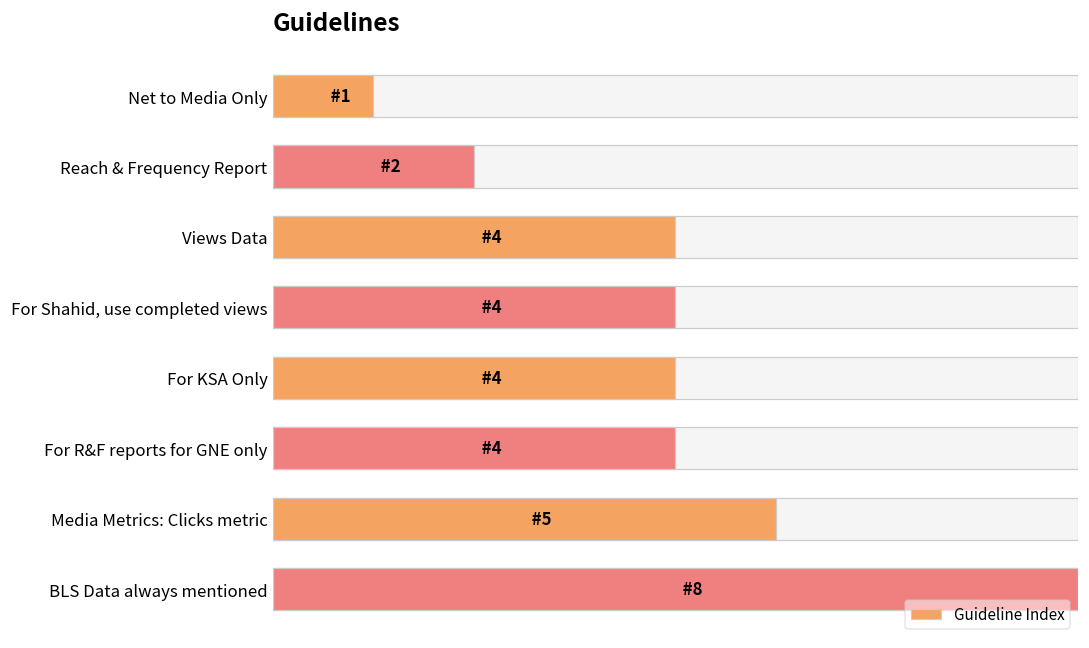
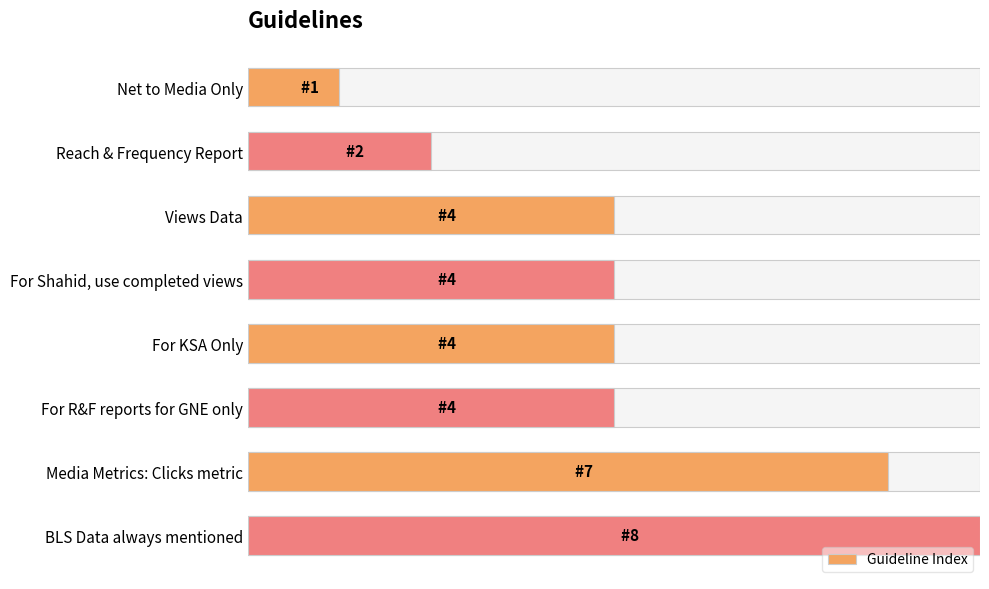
Guideline Index, Media Metrics: Clicks metric: 5 -> 7
